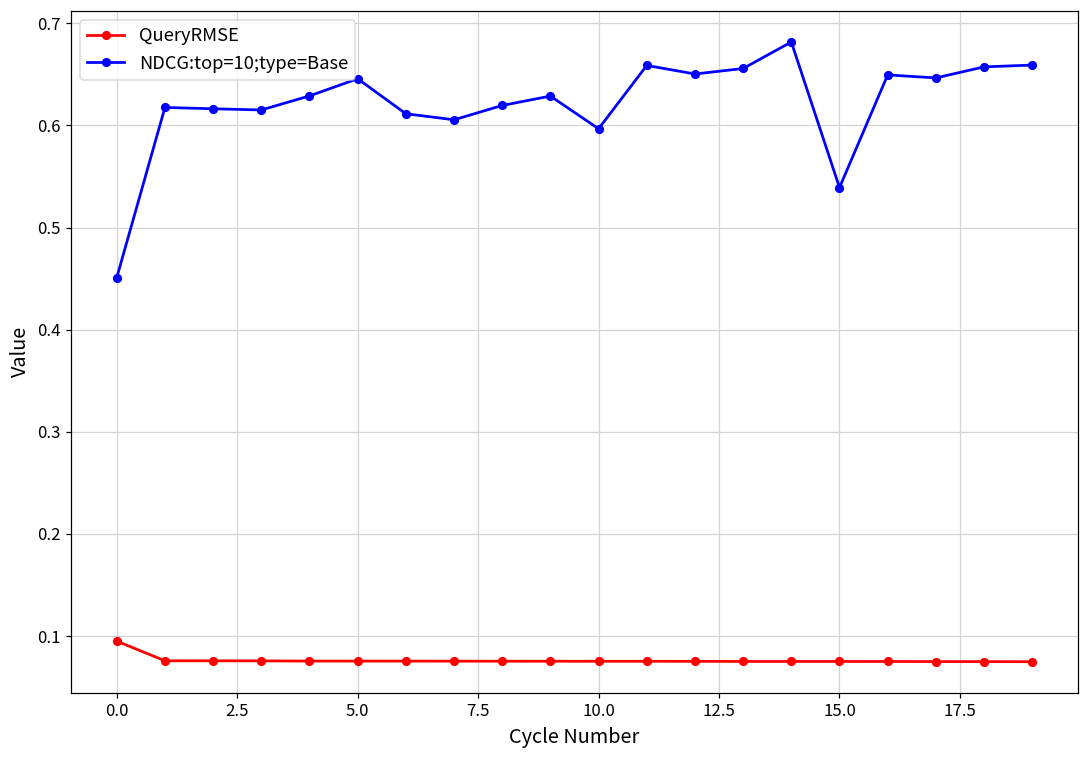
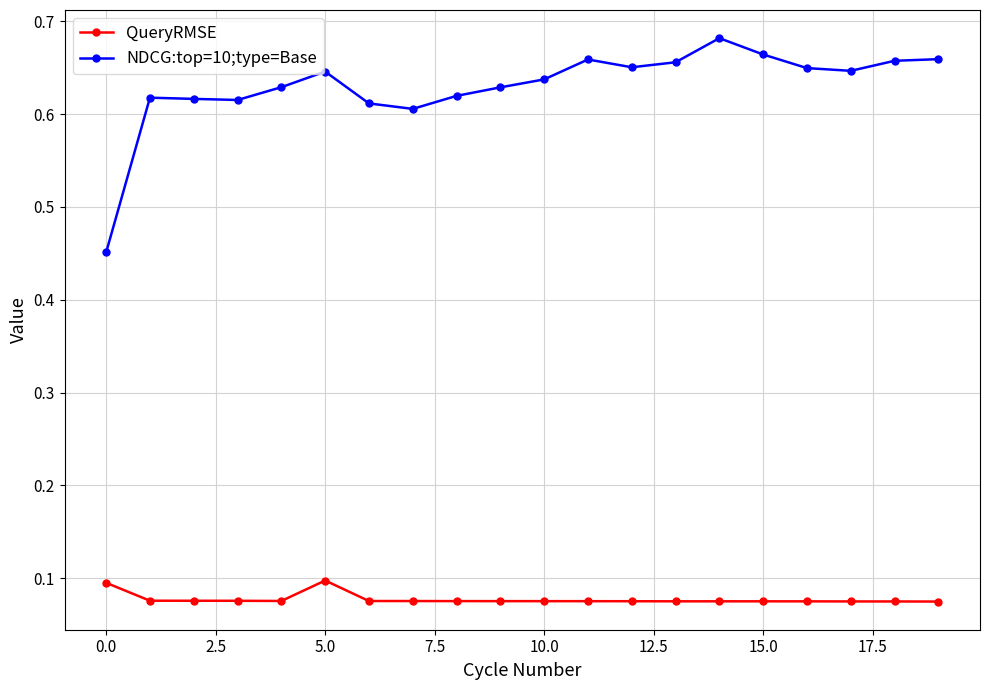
QueryRMSE, 5.0: 0.08 -> 0.10
NDCG:top=10;type=Base, 10.0: 0.60 -> 0.64
NDCG:top=10;type=Base, 15.0: 0.54 -> 0.66
